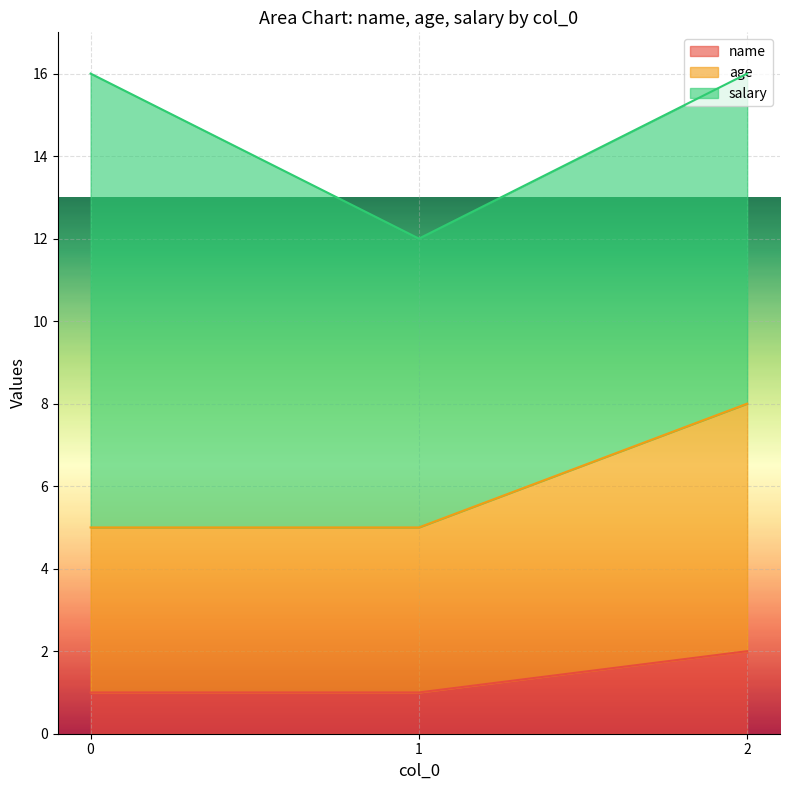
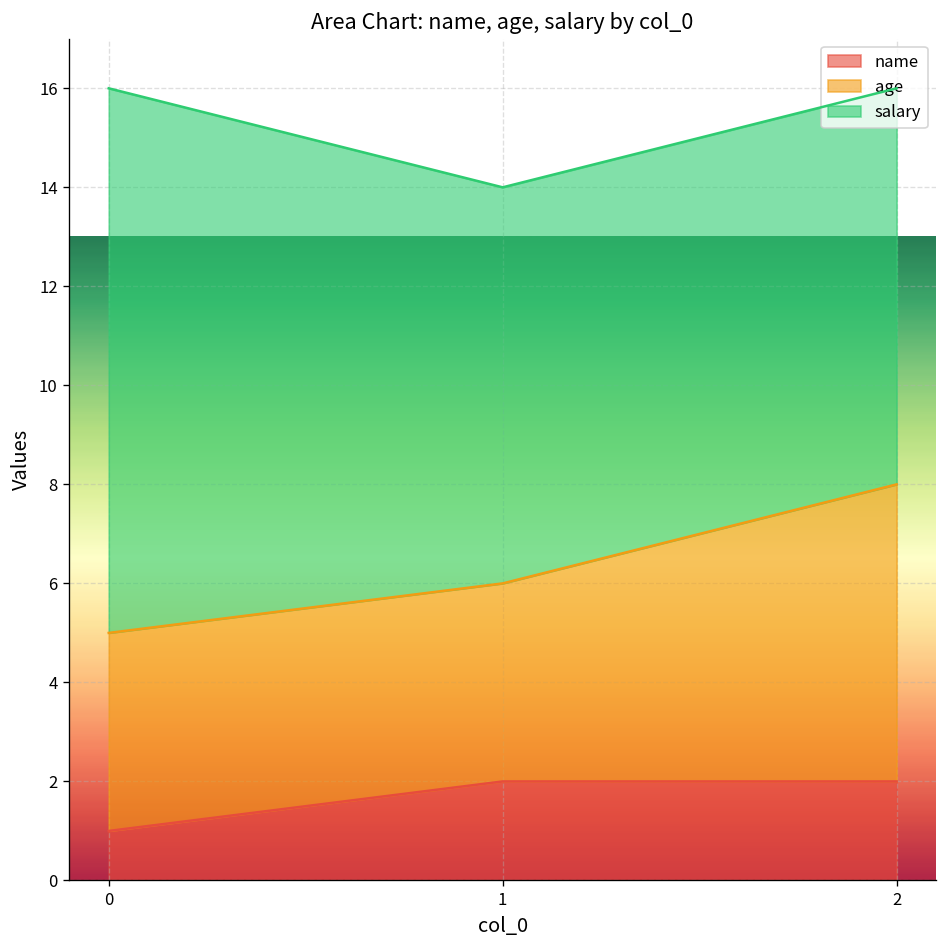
name, 1: 1 -> 2
salary, 1: 7 -> 8
